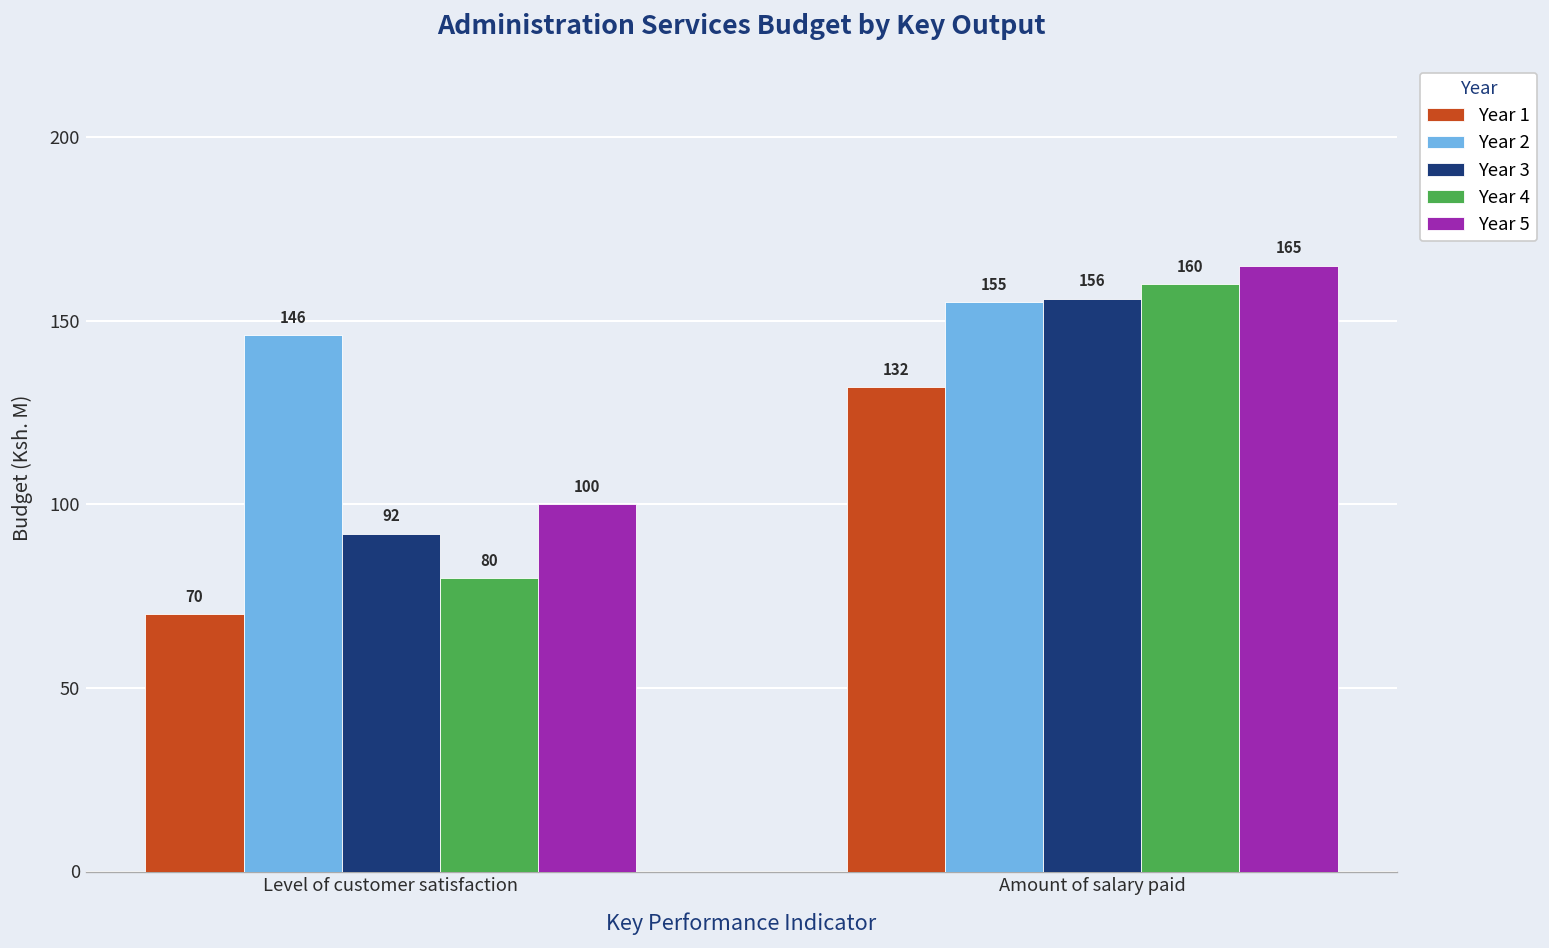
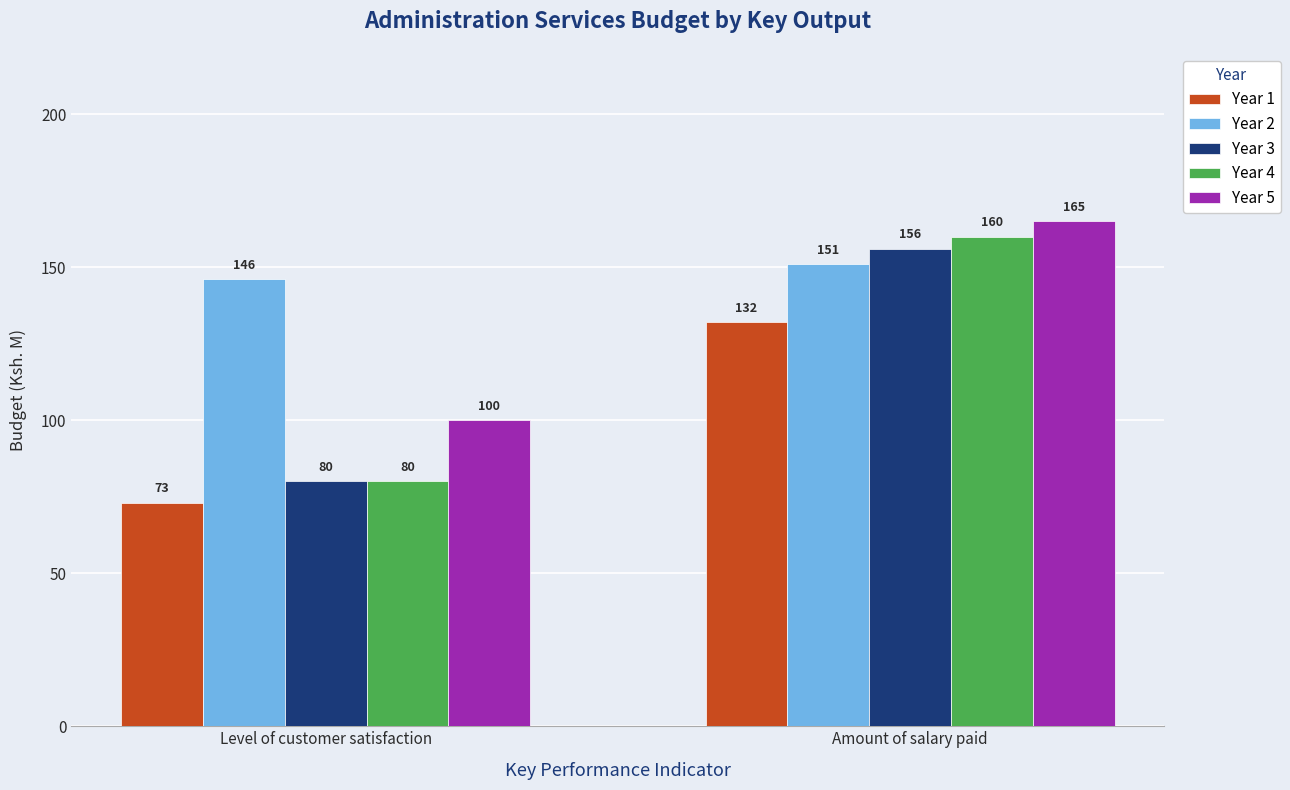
Year 1, Level of customer satisfaction: 70 -> 73
Year 3, Level of customer satisfaction: 92 -> 80
Year 2, Amount of salary paid: 155 -> 151
